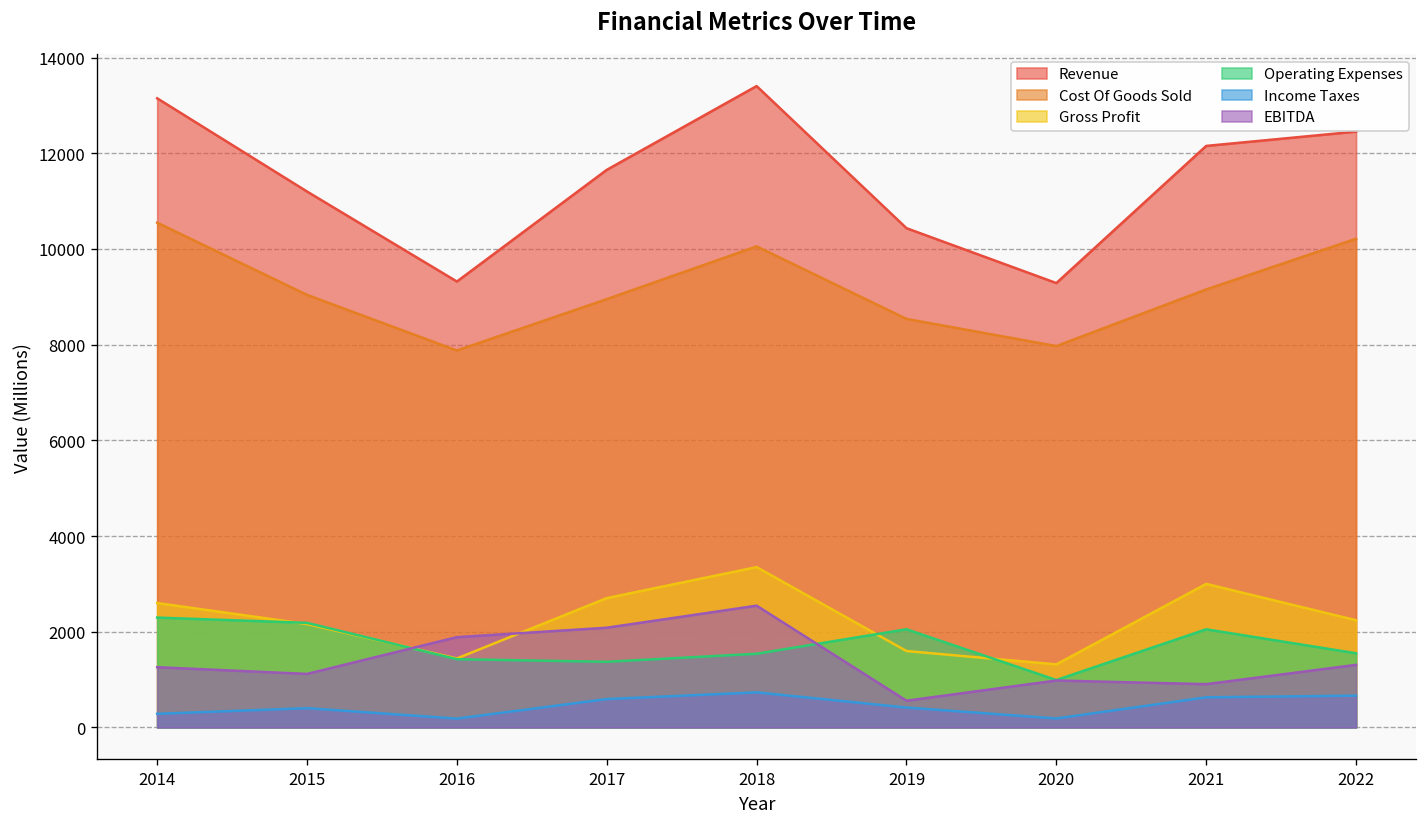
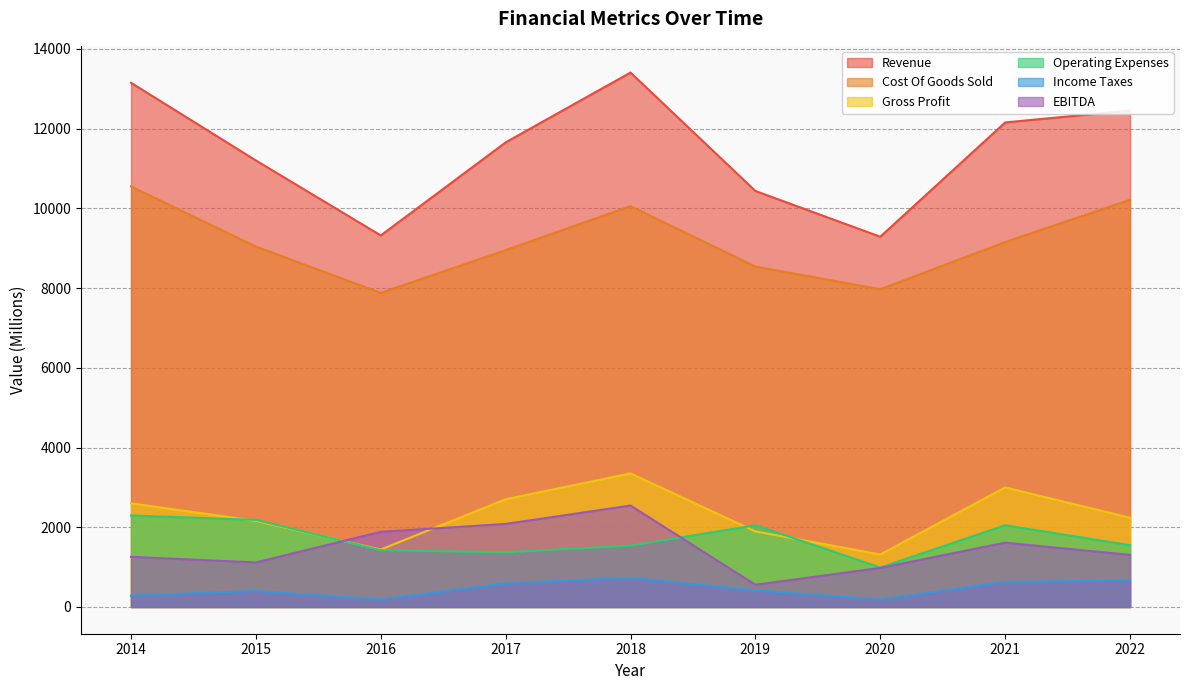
Gross Profit, 2019: 1600 -> 1900
EBITDA, 2021: 900 -> 1600
